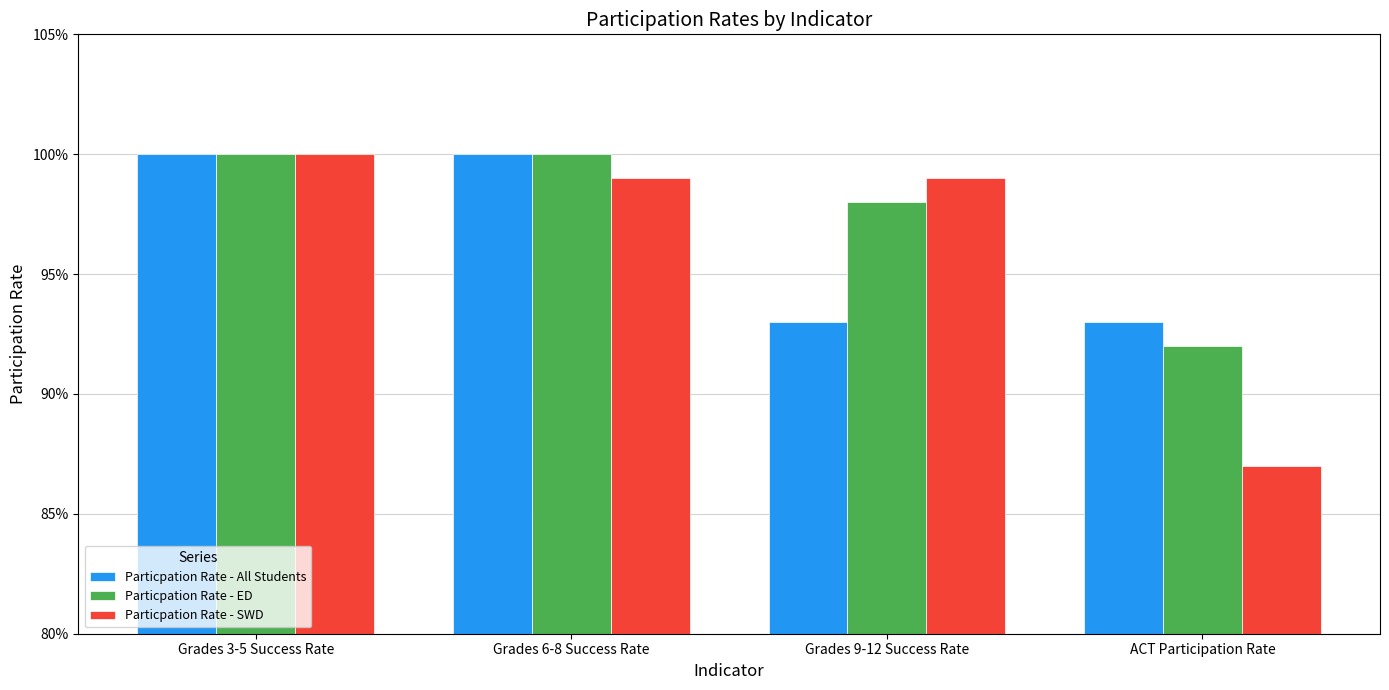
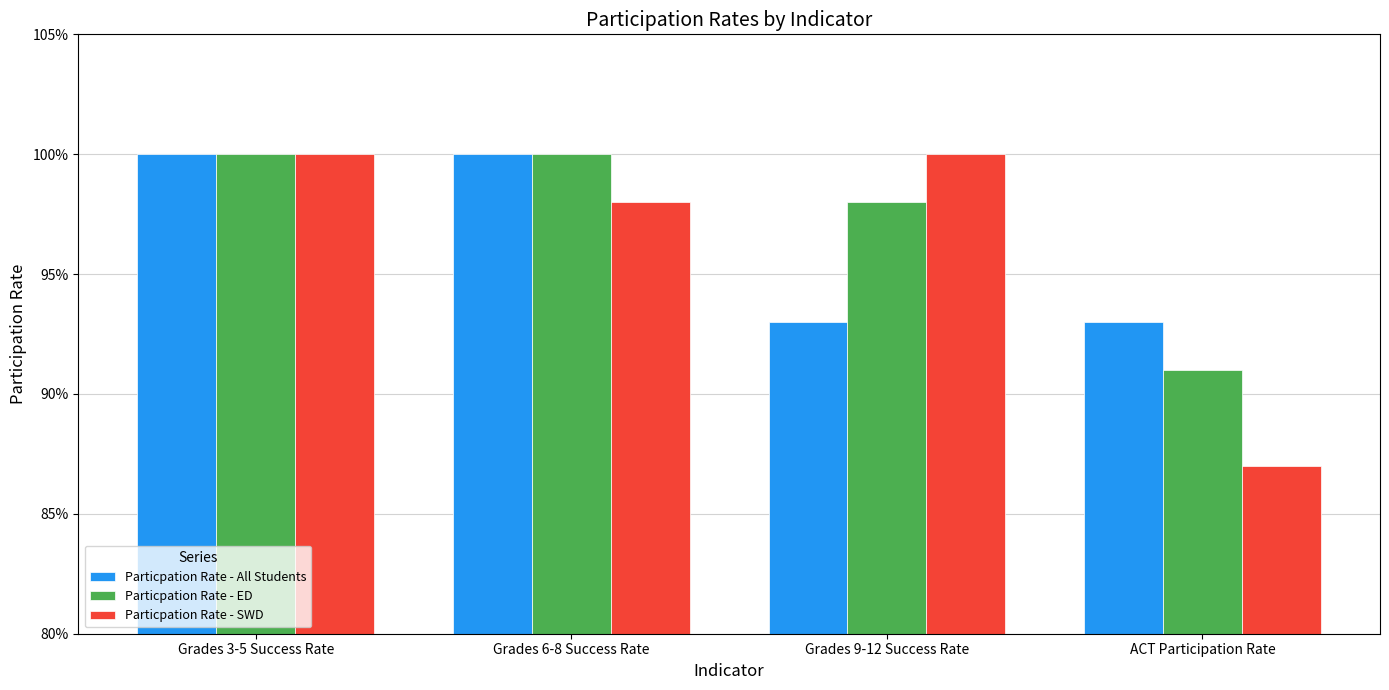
Particpation Rate - SWD, Grades 6-8 Success Rate: 99.0% -> 98.0%
Particpation Rate - SWD, Grades 9-12 Success Rate: 99.0% -> 100.0%
Particpation Rate - ED, ACT Participation Rate: 92.0% -> 91.0%
